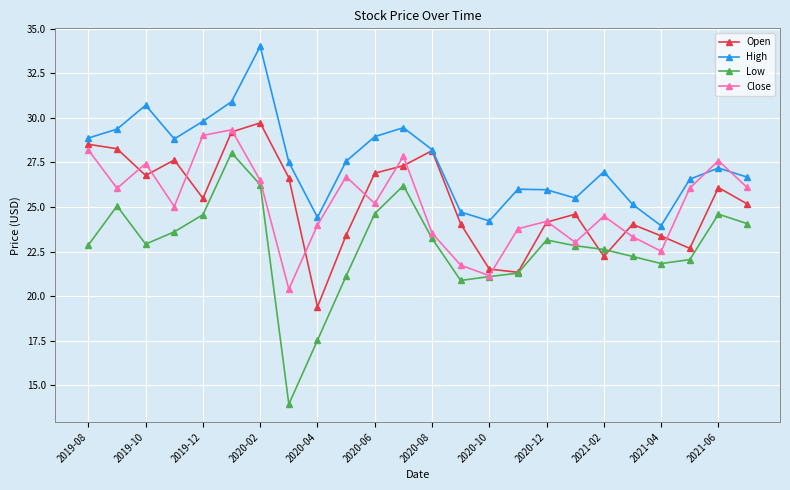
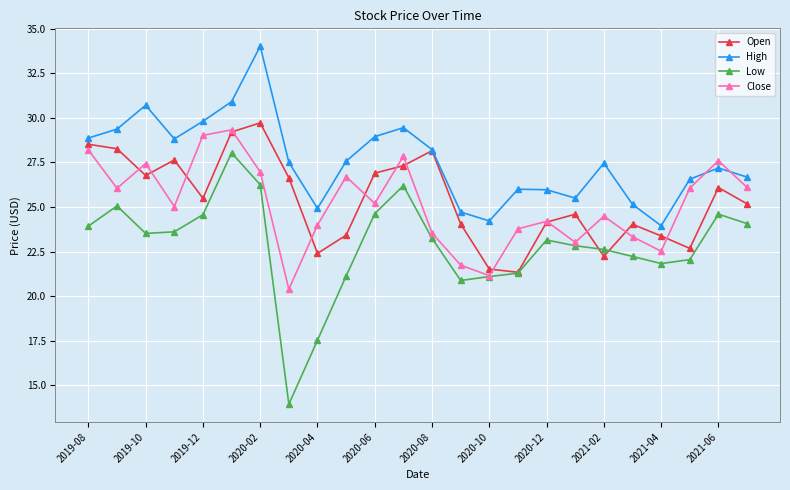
Low, 2019-08: 22.9 -> 23.9
Low, 2019-10: 22.9 -> 23.5
Close, 2020-02: 26.5 -> 27.0
Open, 2020-04: 19.4 -> 22.4
High, 2020-04: 24.4 -> 24.9
High, 2021-02: 27.0 -> 27.5
